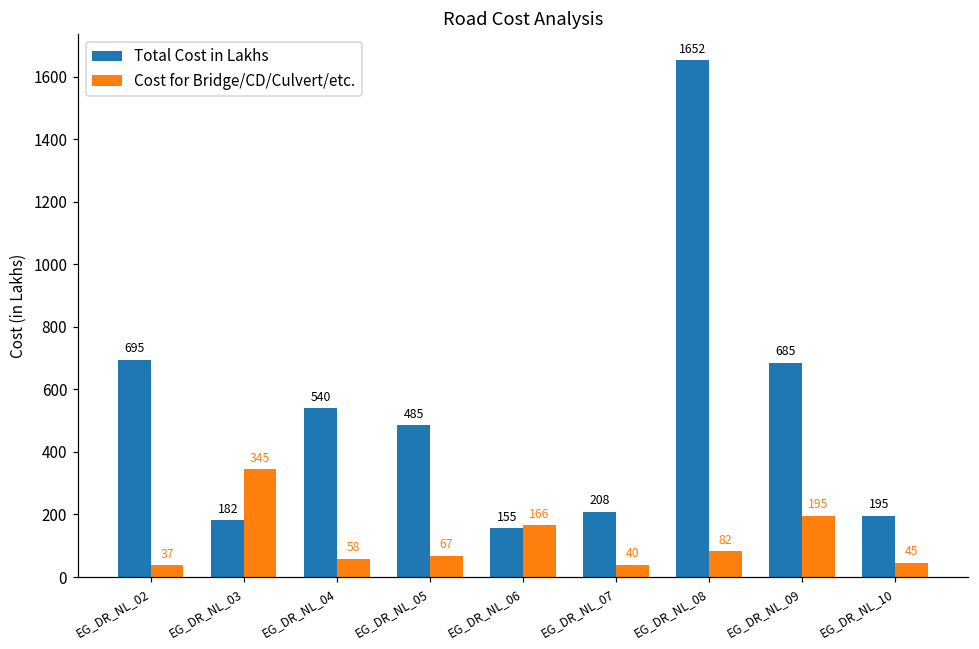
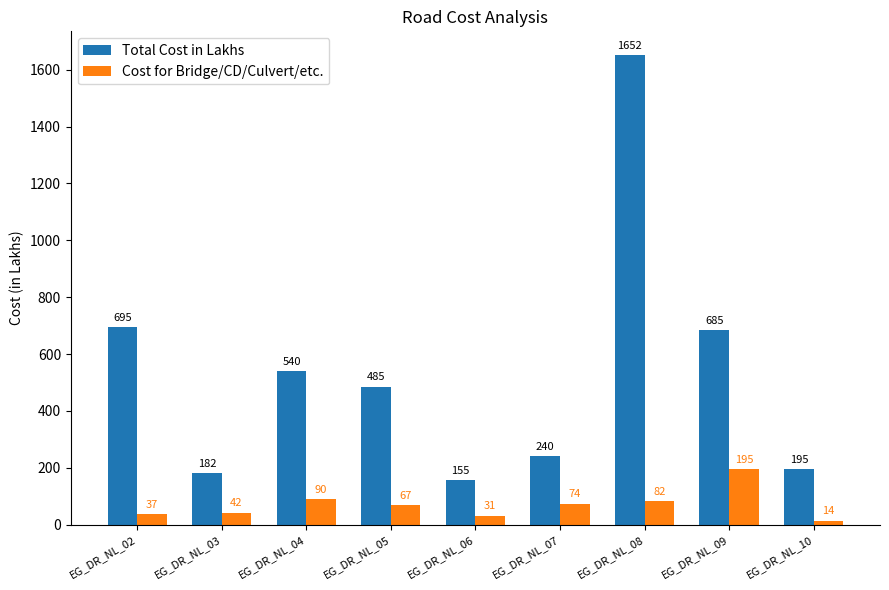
Cost for Bridge/CD/Culvert/etc., EG_DR_NL_03: 345 -> 42
Cost for Bridge/CD/Culvert/etc., EG_DR_NL_04: 58 -> 90
Cost for Bridge/CD/Culvert/etc., EG_DR_NL_06: 166 -> 31
Total Cost in Lakhs, EG_DR_NL_07: 208 -> 240
Cost for Bridge/CD/Culvert/etc., EG_DR_NL_07: 40 -> 74
Cost for Bridge/CD/Culvert/etc., EG_DR_NL_10: 45 -> 14
